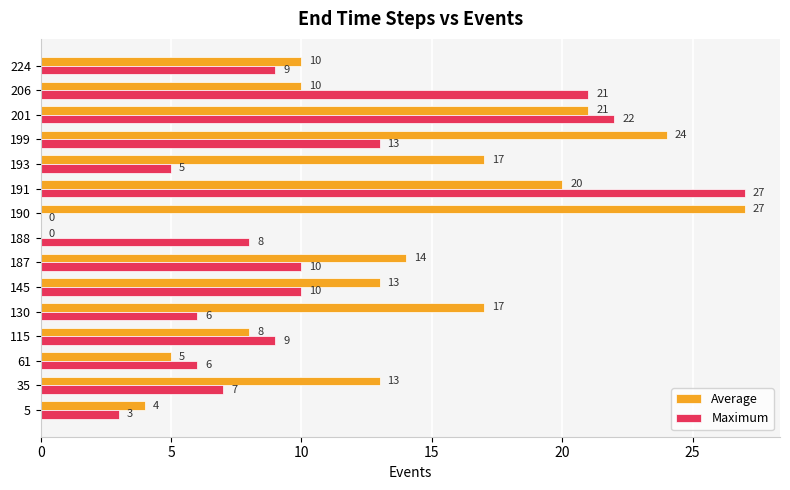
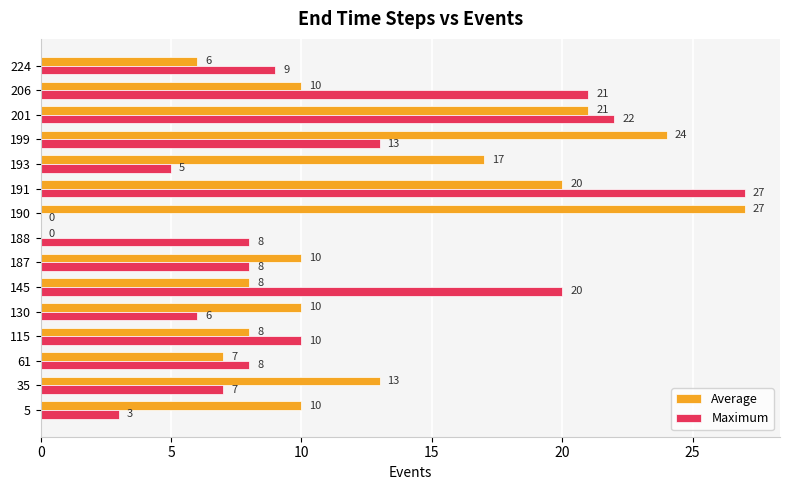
Average, 224: 10 -> 6
Average, 187: 14 -> 10
Maximum, 187: 10 -> 8
Average, 145: 13 -> 8
Maximum, 145: 10 -> 20
Average, 130: 17 -> 10
Maximum, 115: 9 -> 10
Average, 61: 5 -> 7
Maximum, 61: 6 -> 8
Average, 5: 4 -> 10
